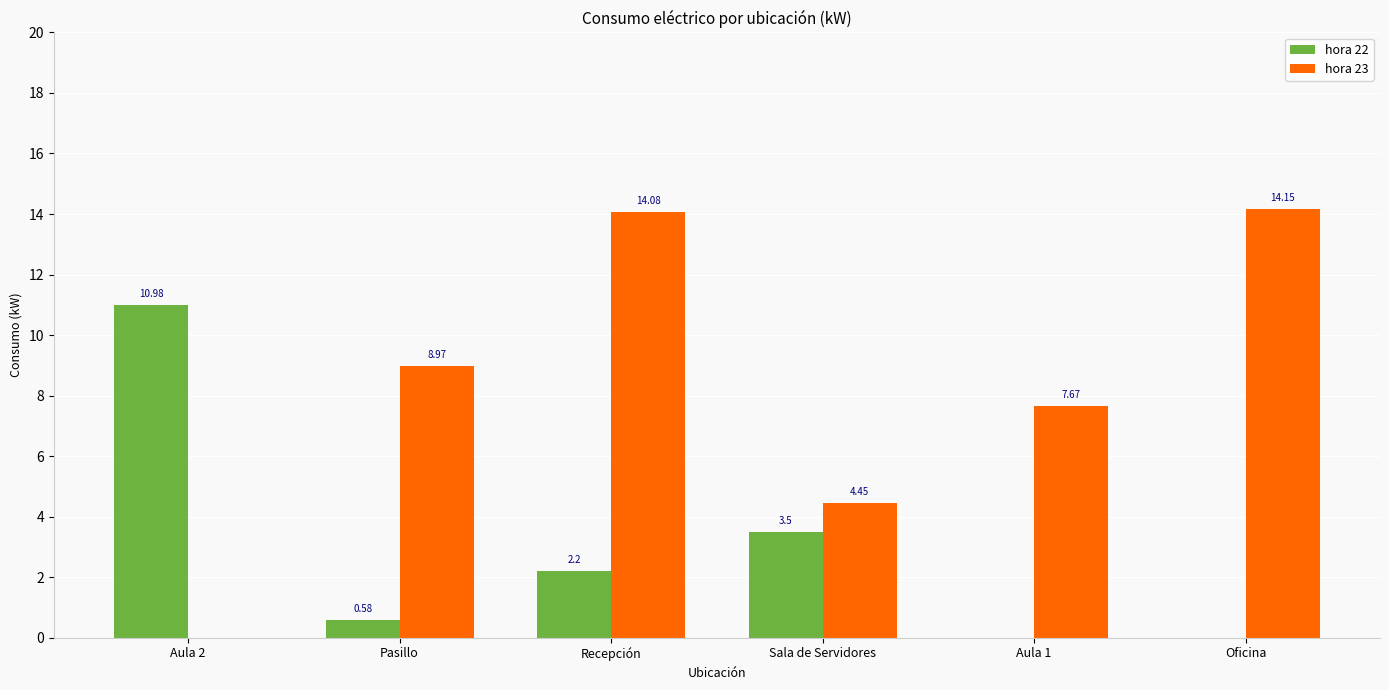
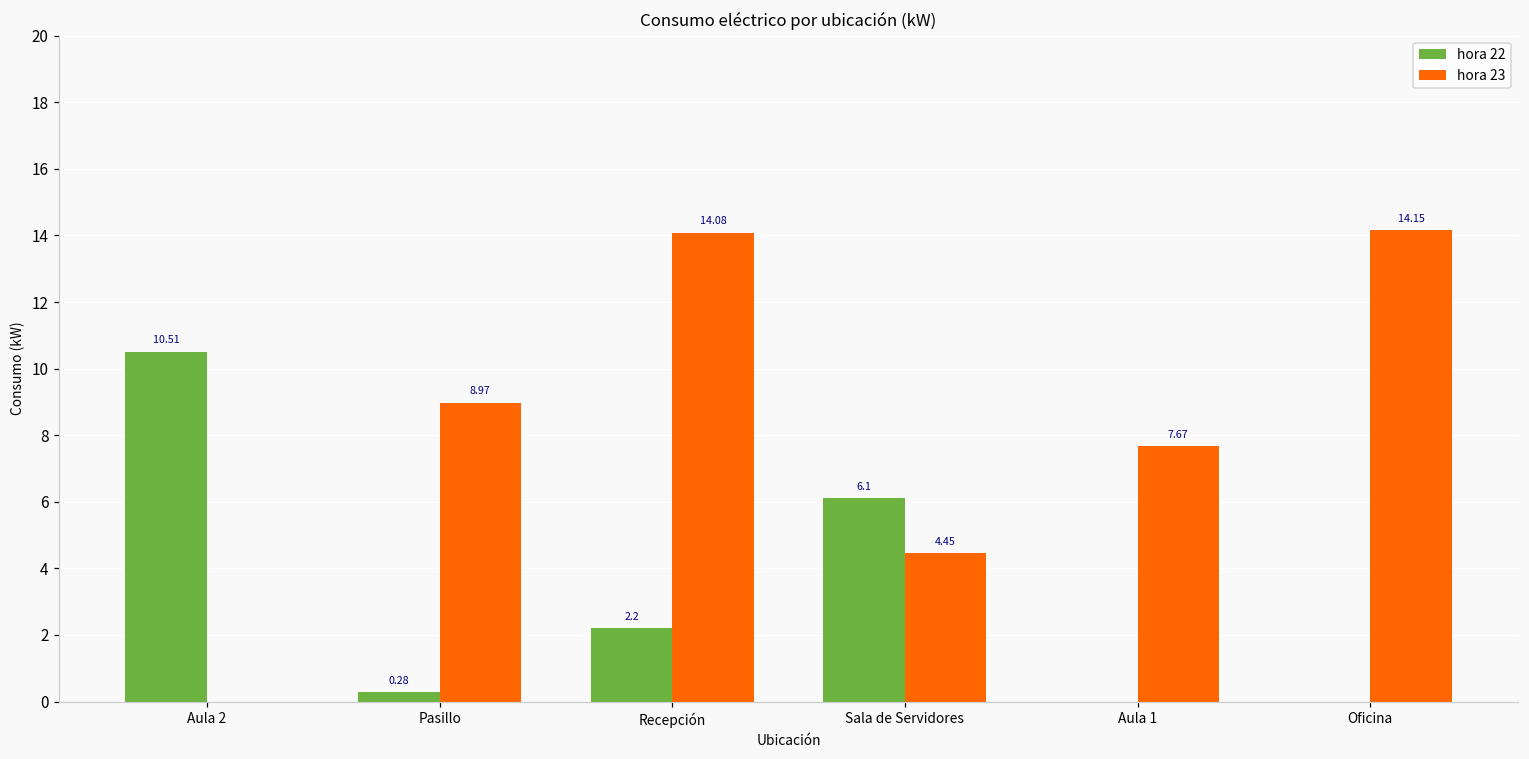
hora 22, Aula 2: 10.98 -> 10.51
hora 22, Pasillo: 0.58 -> 0.28
hora 22, Sala de Servidores: 3.5 -> 6.1
